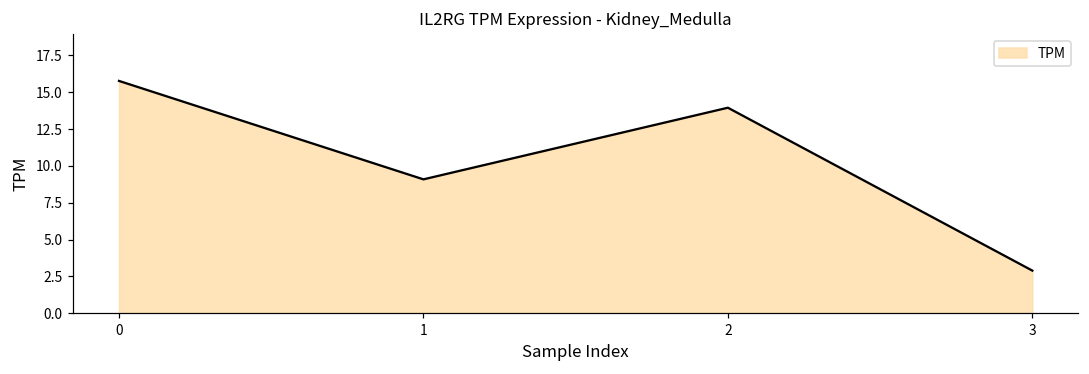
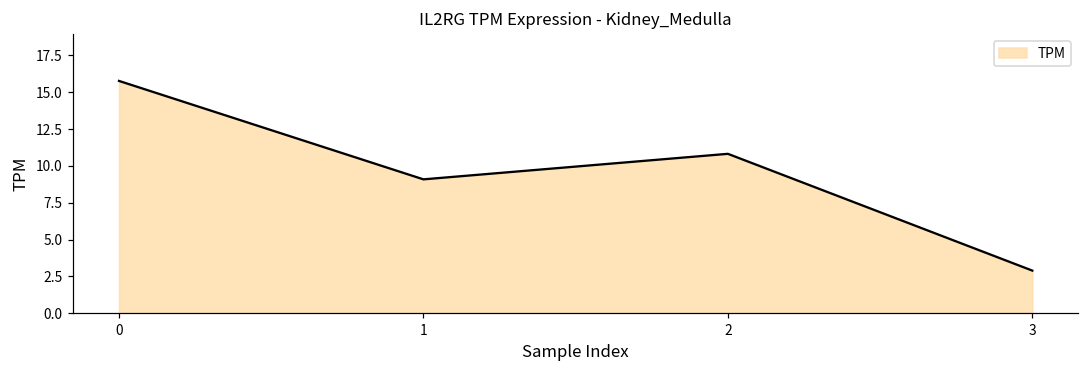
2: 14.0 -> 10.8
